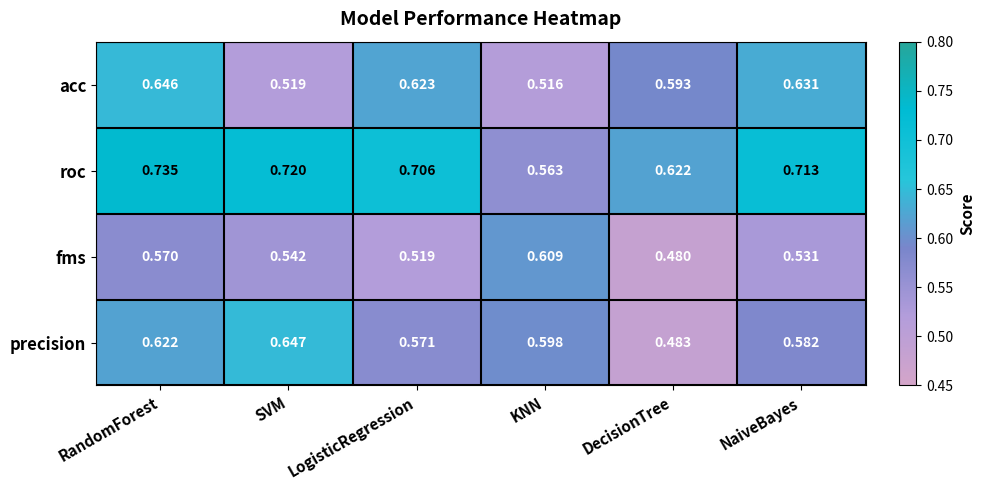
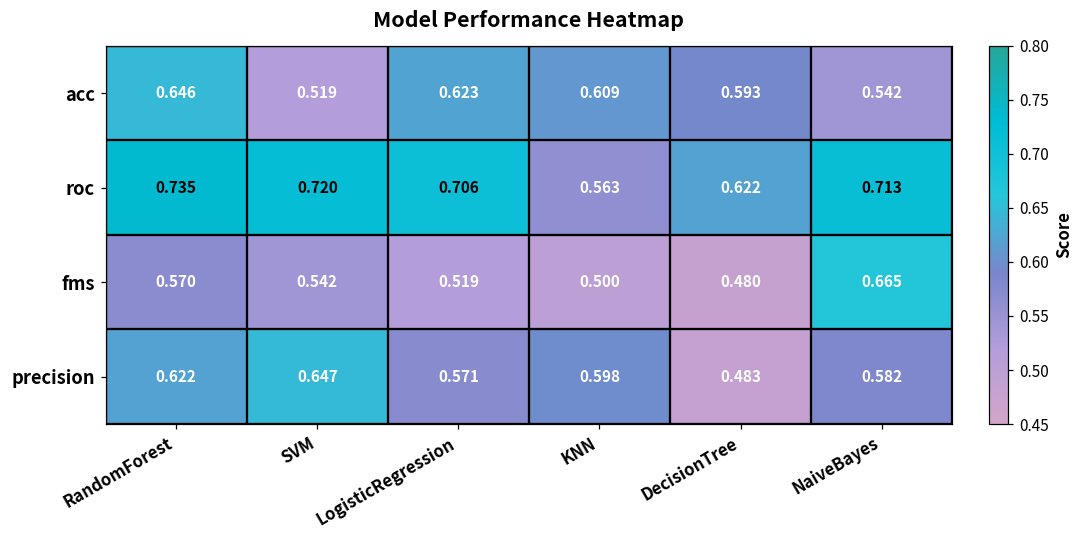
acc, KNN: 0.516 -> 0.609
acc, NaiveBayes: 0.631 -> 0.542
fms, KNN: 0.609 -> 0.500
fms, NaiveBayes: 0.531 -> 0.665
